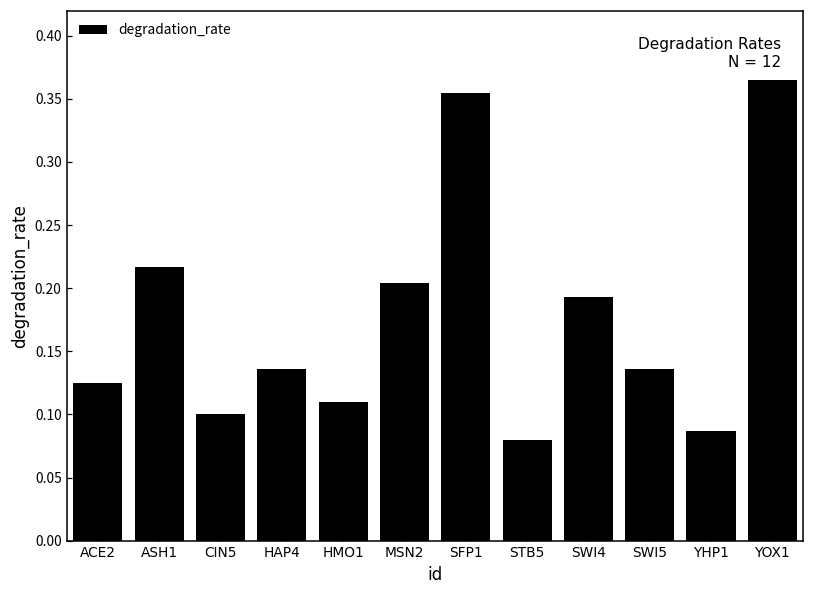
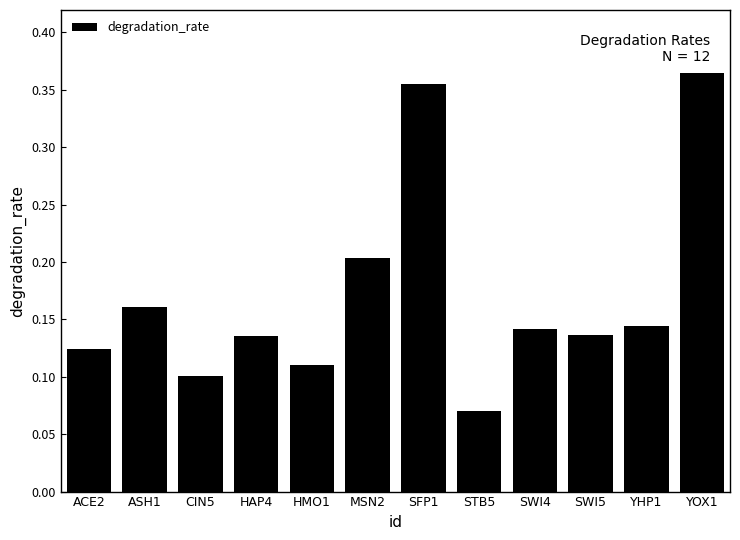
ASH1: 0.217 -> 0.161
STB5: 0.08 -> 0.07
SWI4: 0.193 -> 0.142
YHP1: 0.087 -> 0.144
